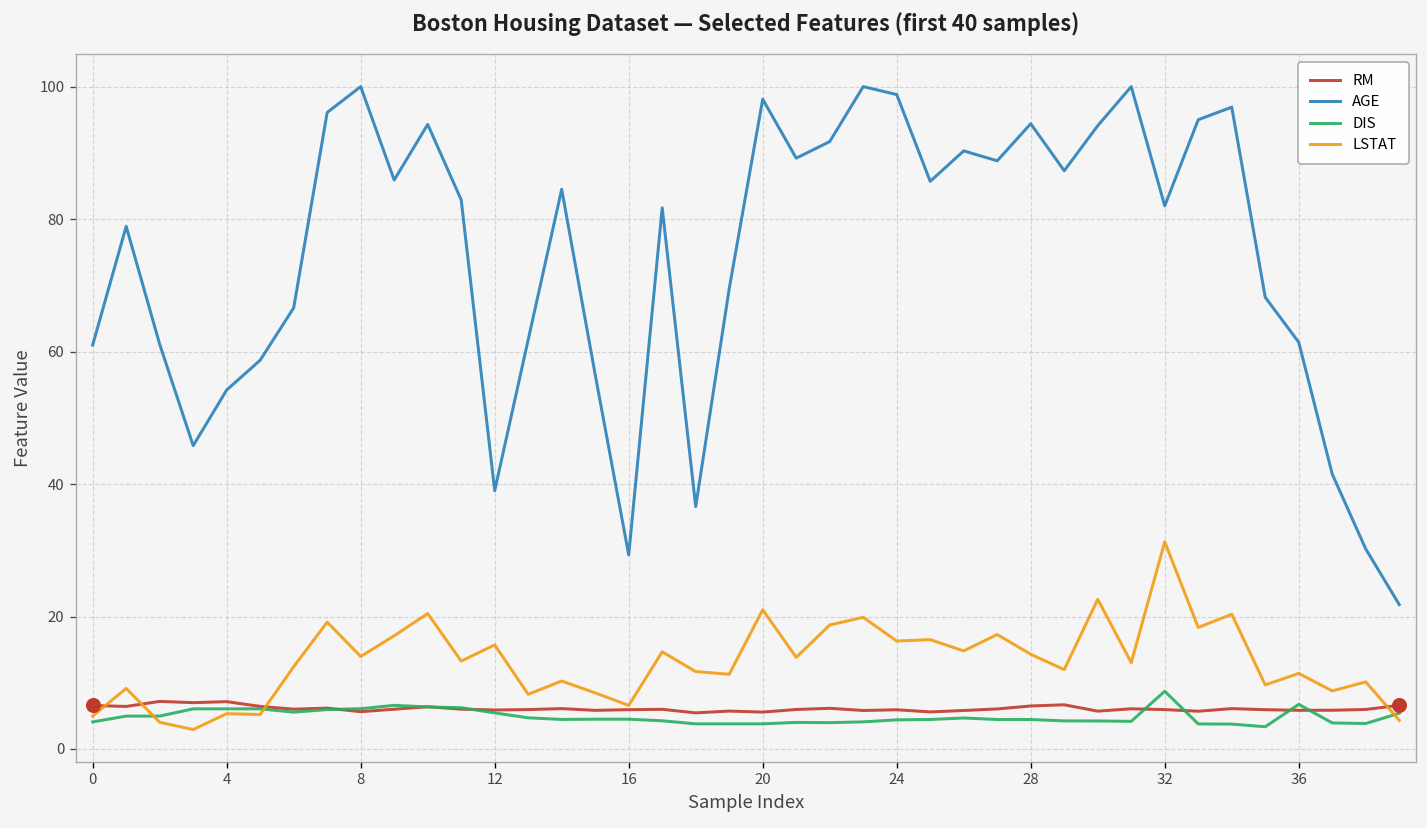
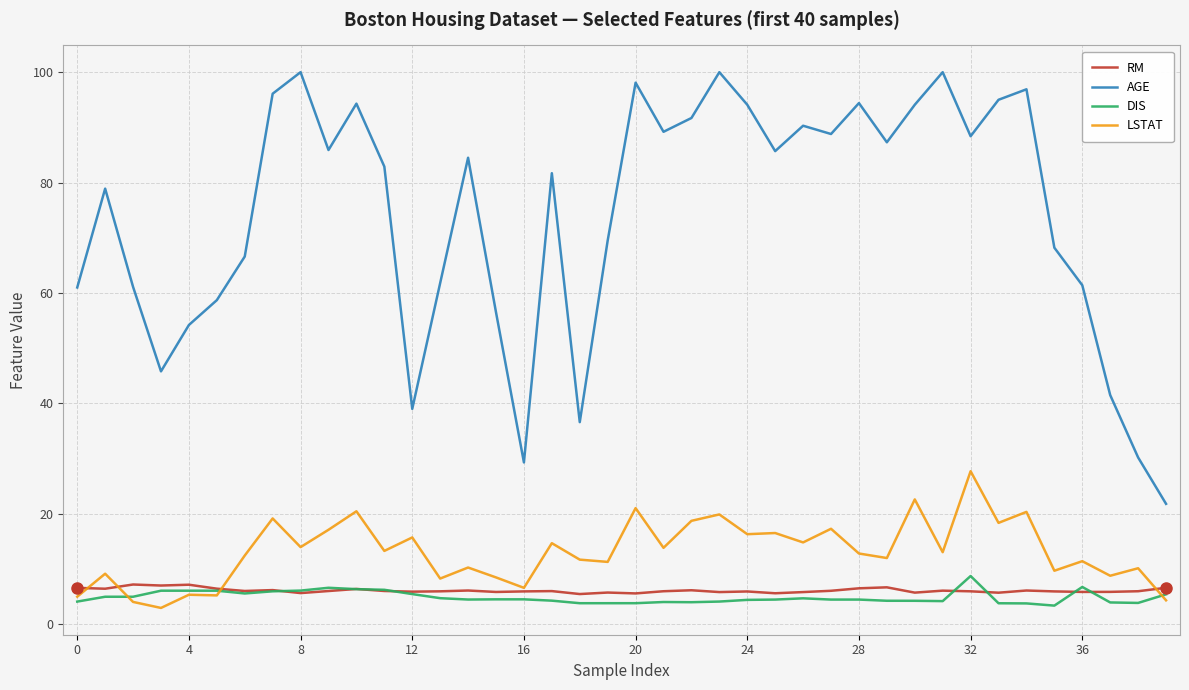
AGE, 24: 99 -> 94
LSTAT, 28: 14 -> 13
AGE, 32: 82 -> 88
LSTAT, 32: 31 -> 28
